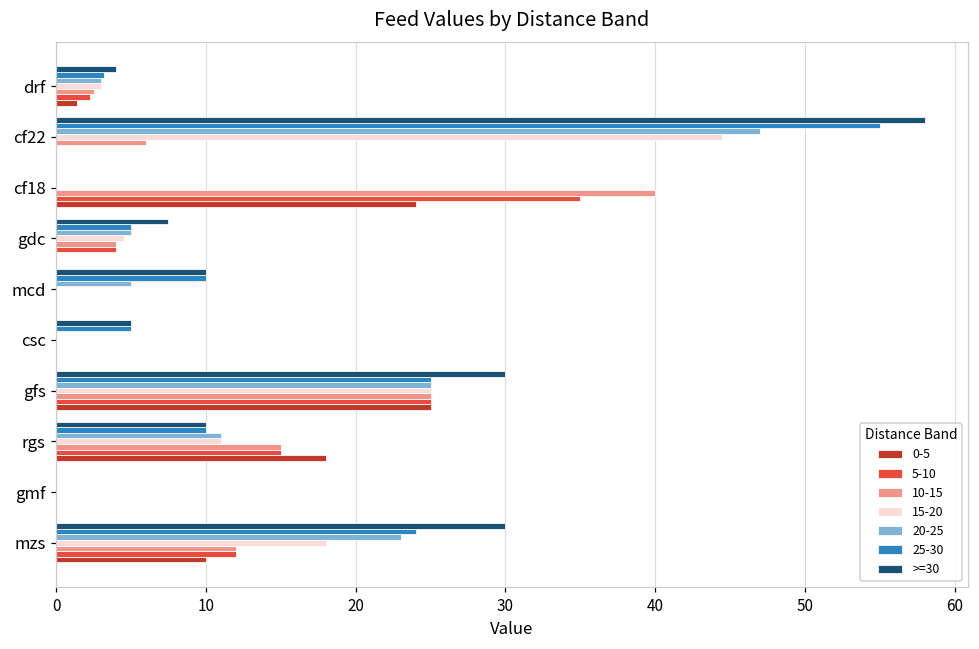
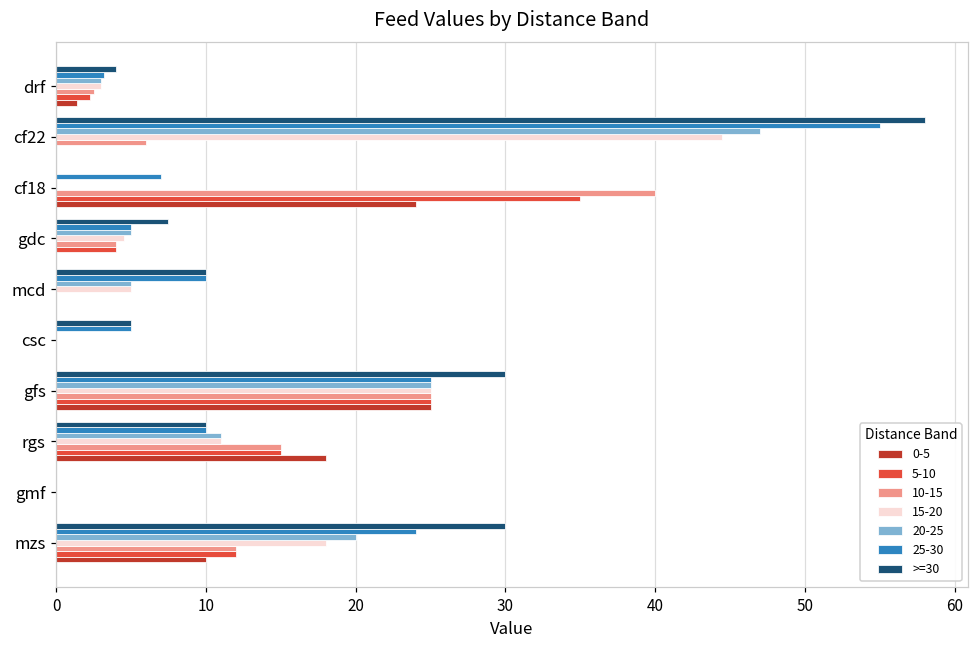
25-30, cf18: 0 -> 7
15-20, mcd: 0 -> 5
20-25, mzs: 23 -> 20
